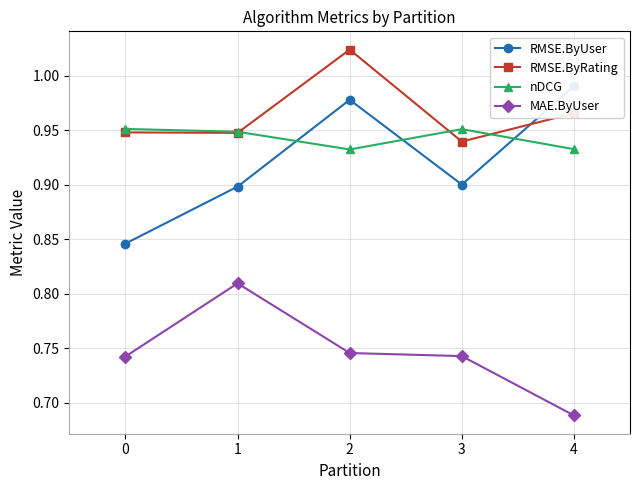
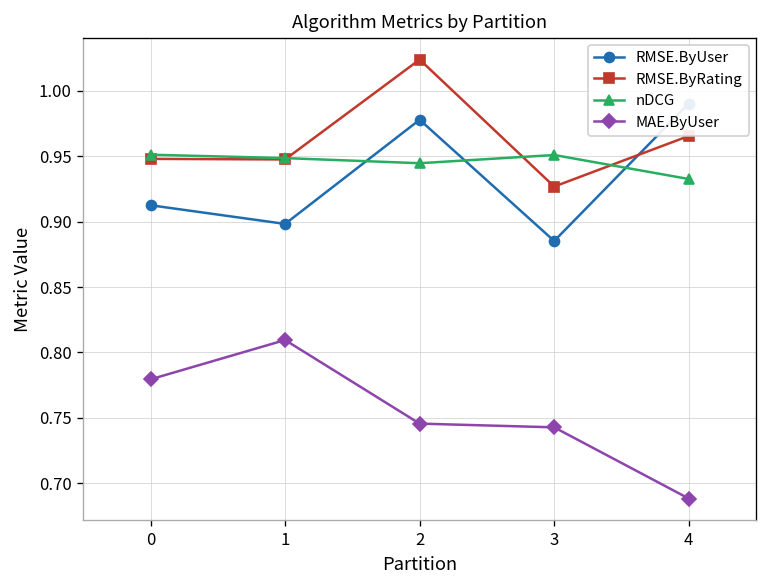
RMSE.ByUser, 0: 0.846 -> 0.913
MAE.ByUser, 0: 0.742 -> 0.779
nDCG, 2: 0.932 -> 0.945
RMSE.ByUser, 3: 0.900 -> 0.885
RMSE.ByRating, 3: 0.940 -> 0.927
